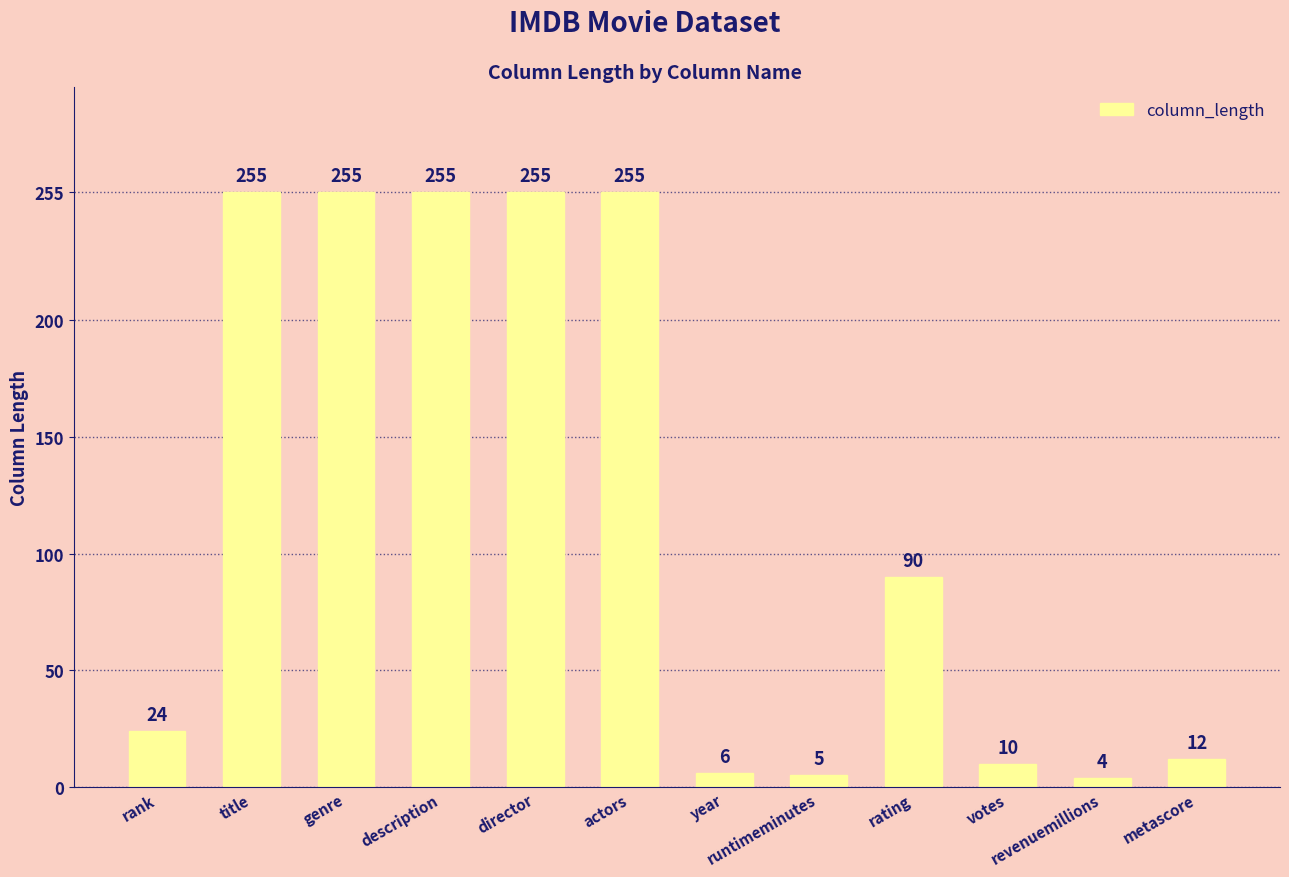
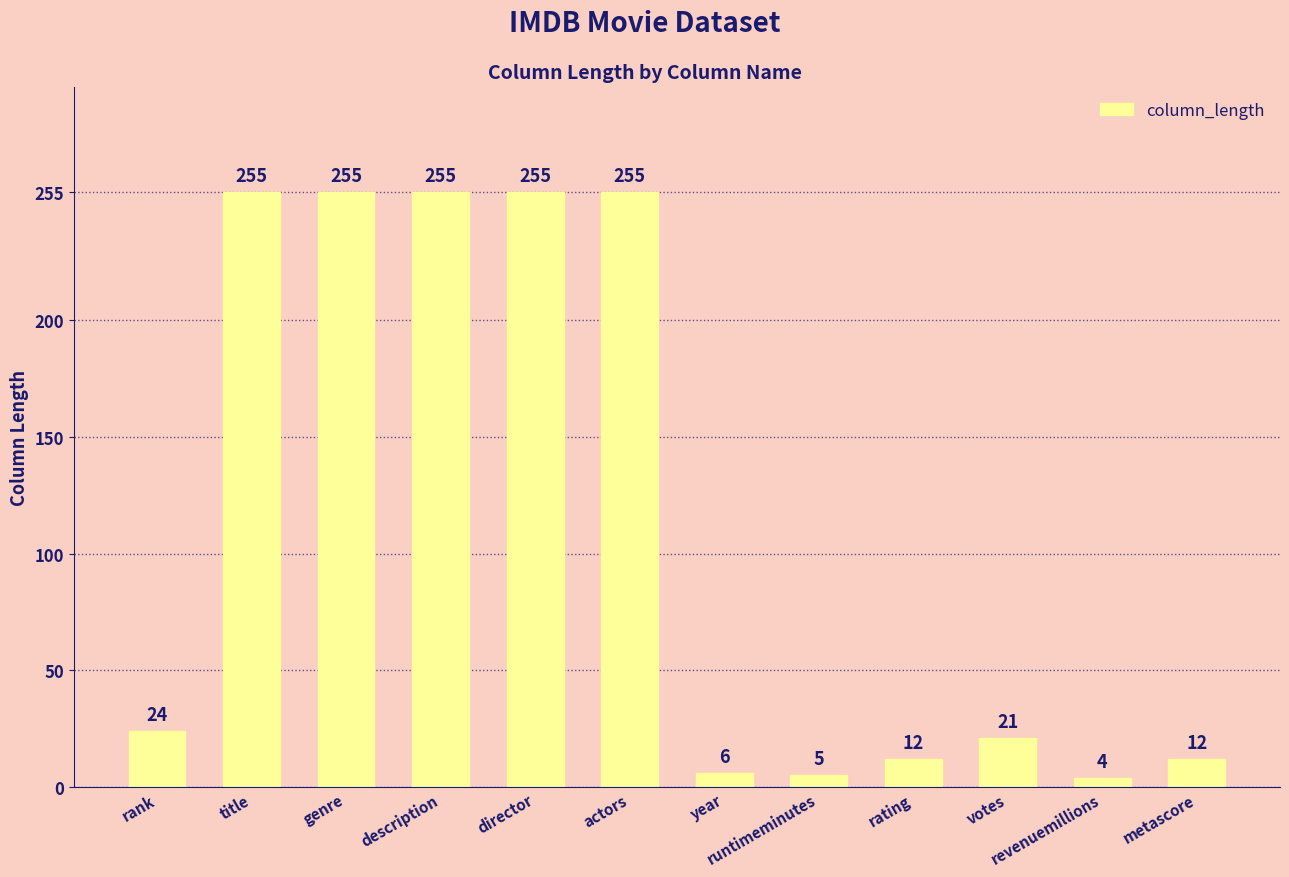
rating: 90 -> 12
votes: 10 -> 21
